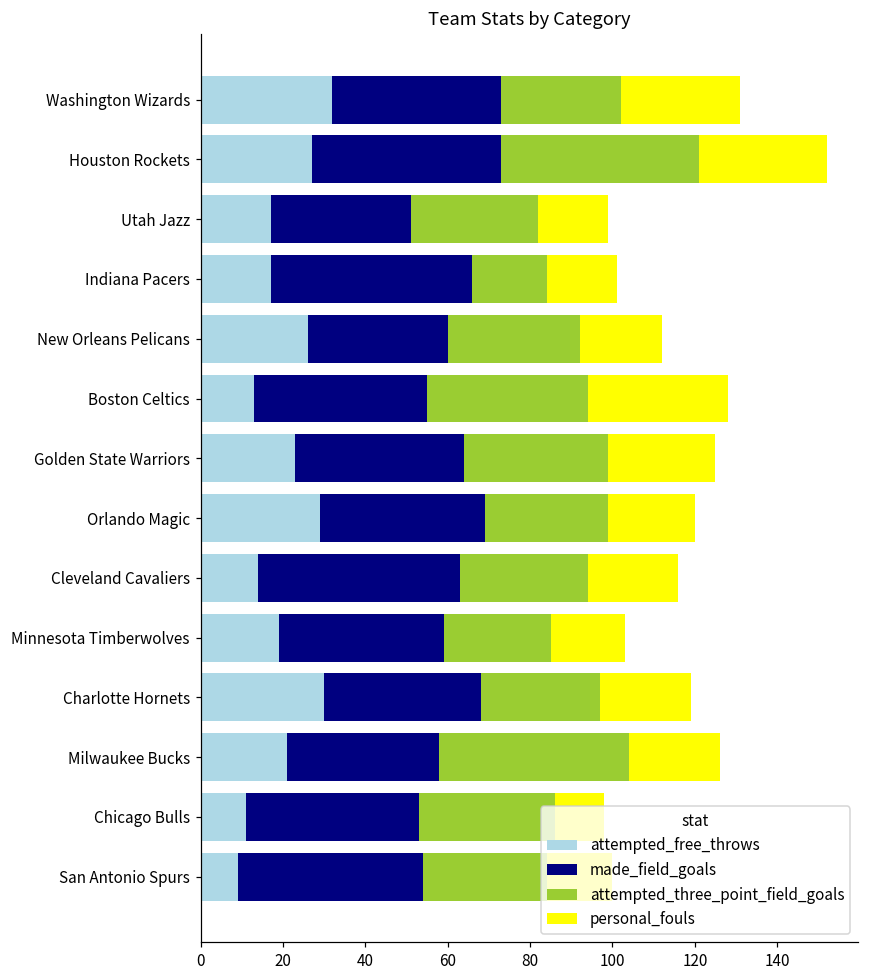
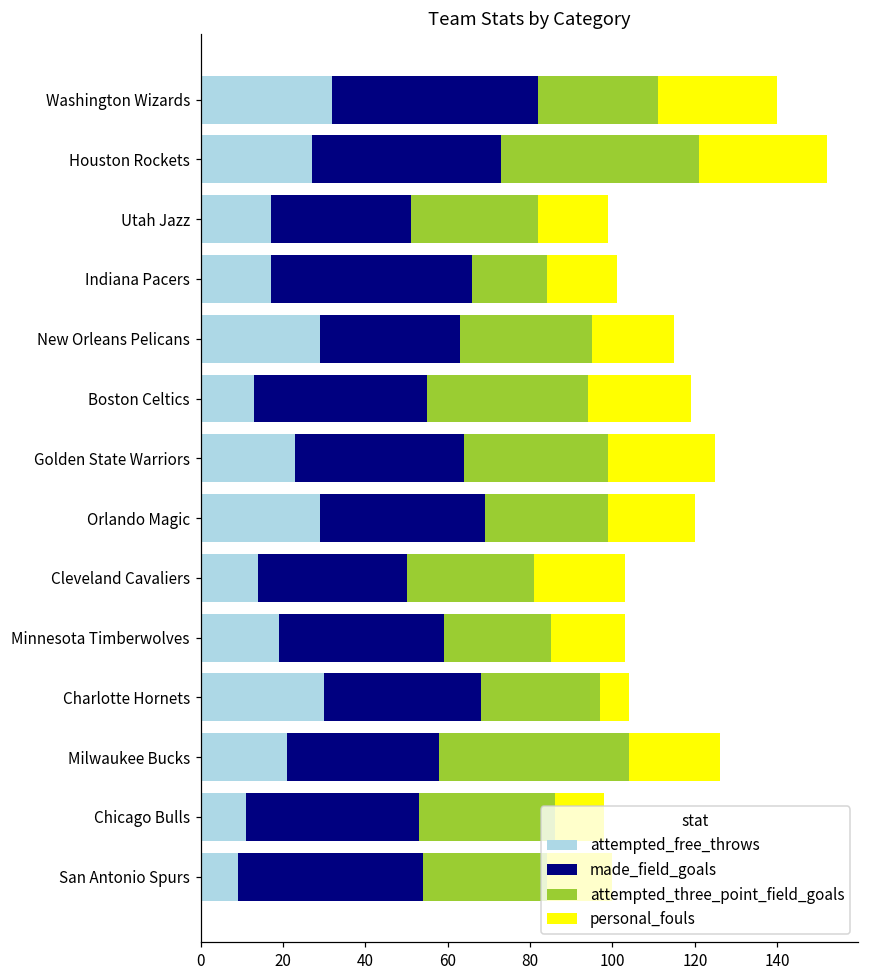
made_field_goals, Washington Wizards: 41 -> 50
attempted_free_throws, New Orleans Pelicans: 26 -> 29
personal_fouls, Boston Celtics: 34 -> 25
made_field_goals, Cleveland Cavaliers: 49 -> 36
personal_fouls, Charlotte Hornets: 22 -> 7
